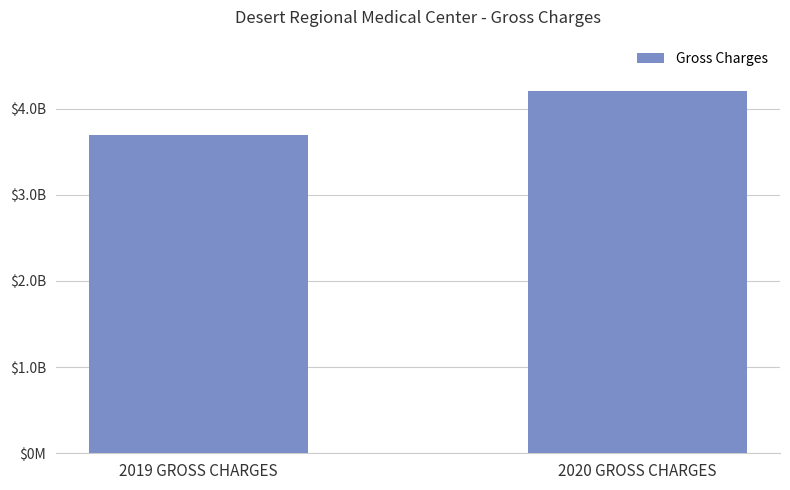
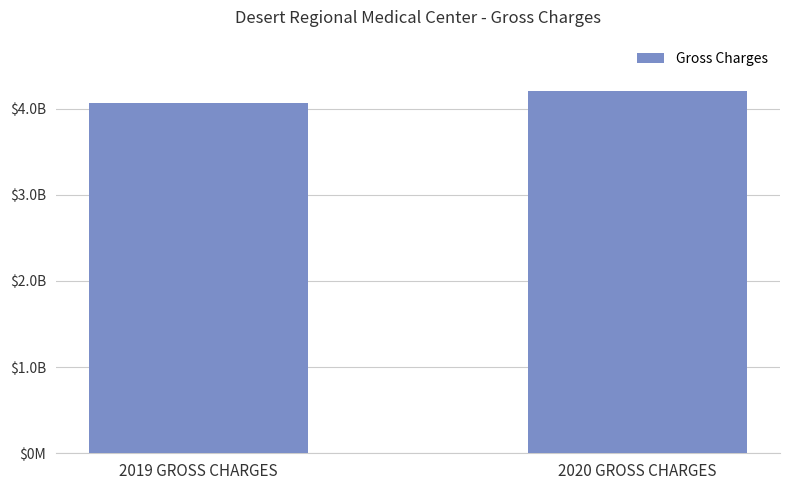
2019 GROSS CHARGES: $3700000000 -> $4100000000
